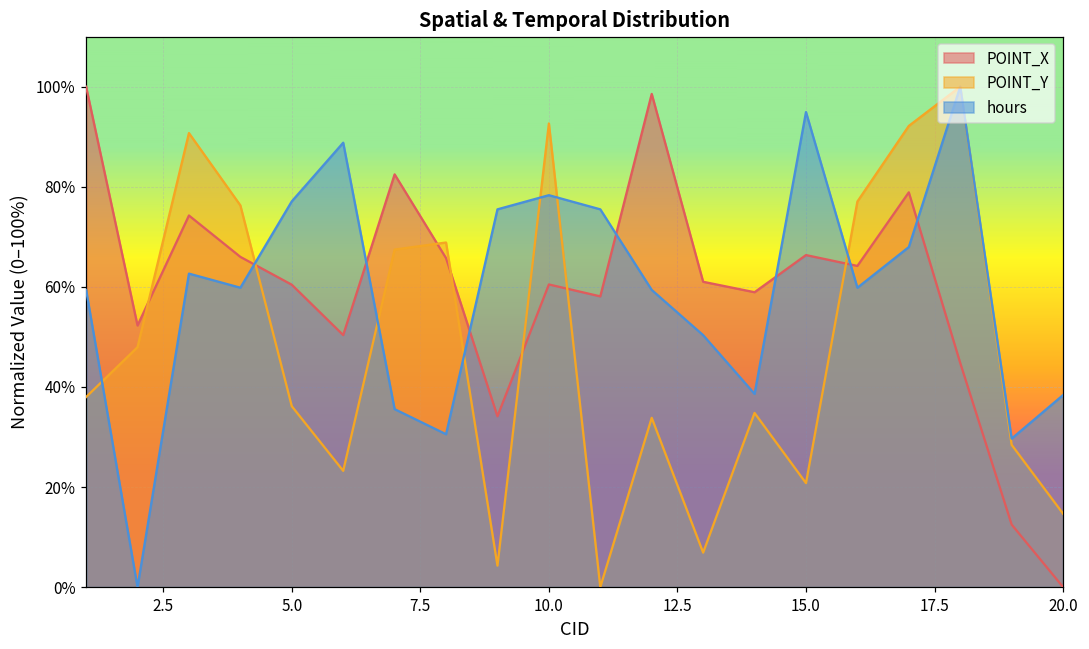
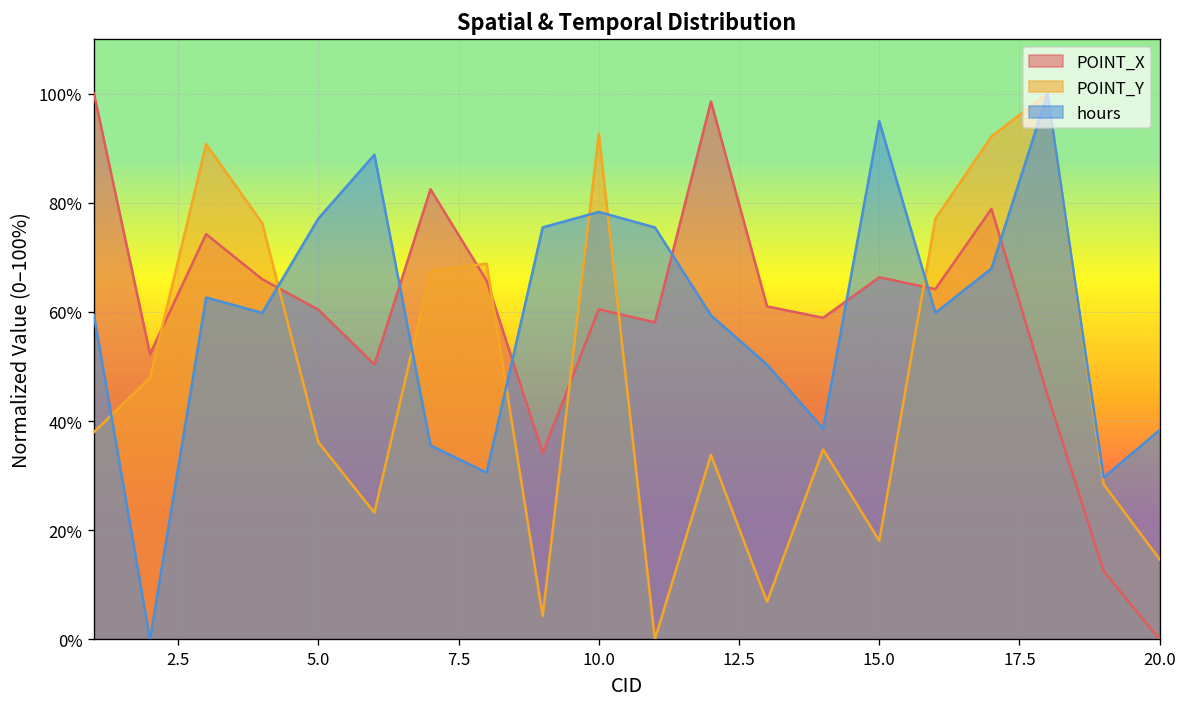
POINT_Y, 15.0: 21% -> 18%
